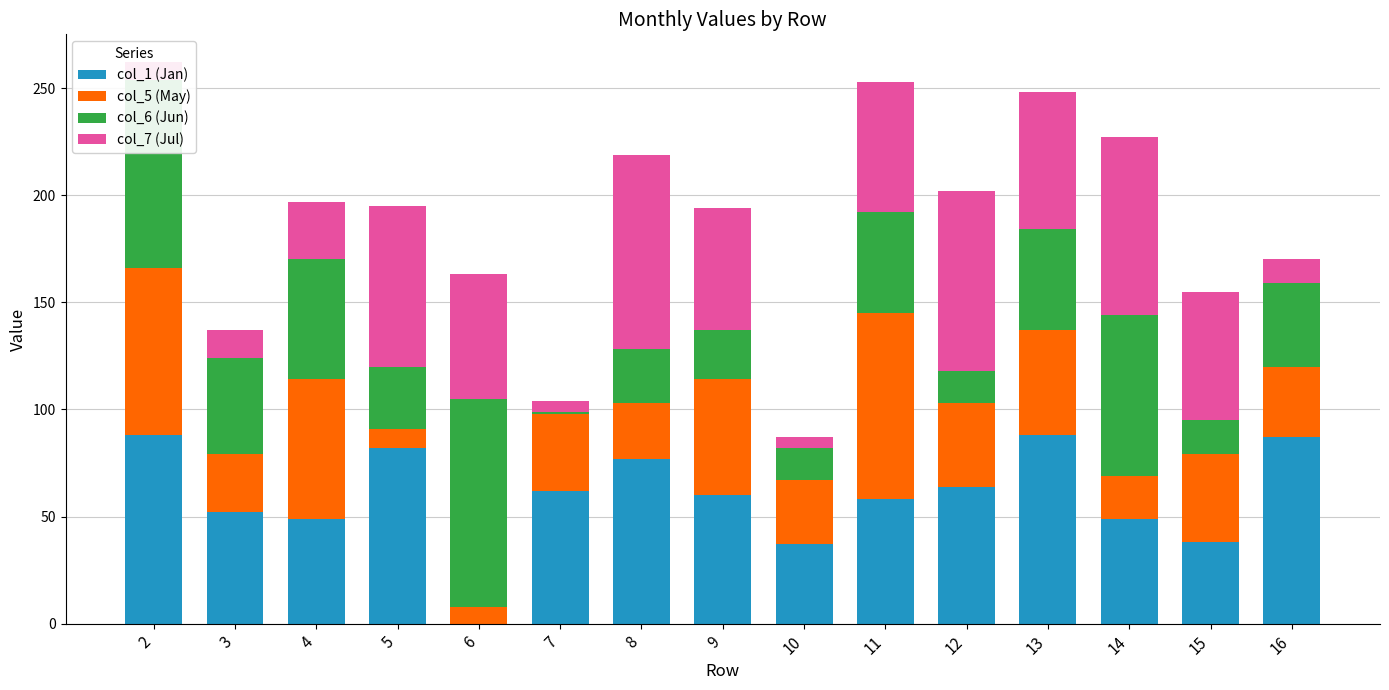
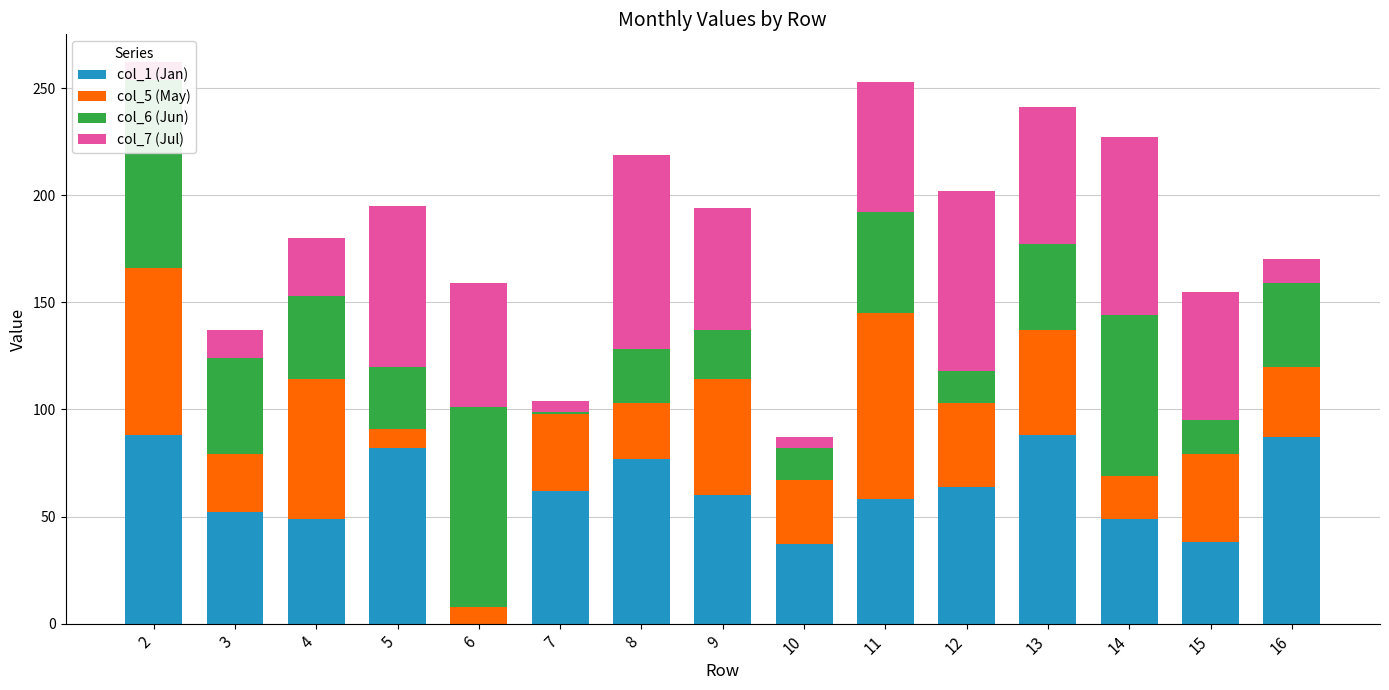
col_6 (Jun), 4: 56 -> 39
col_6 (Jun), 6: 97 -> 93
col_6 (Jun), 13: 47 -> 40
